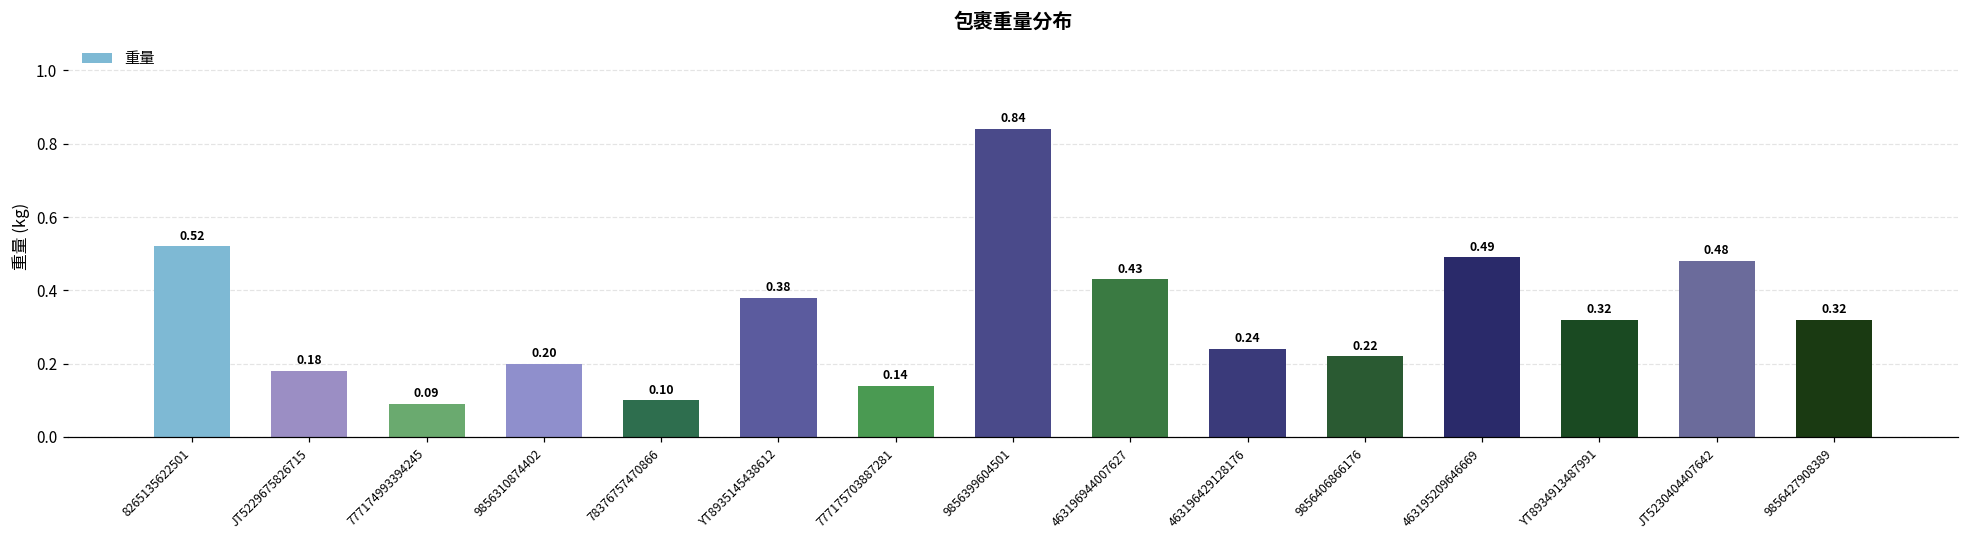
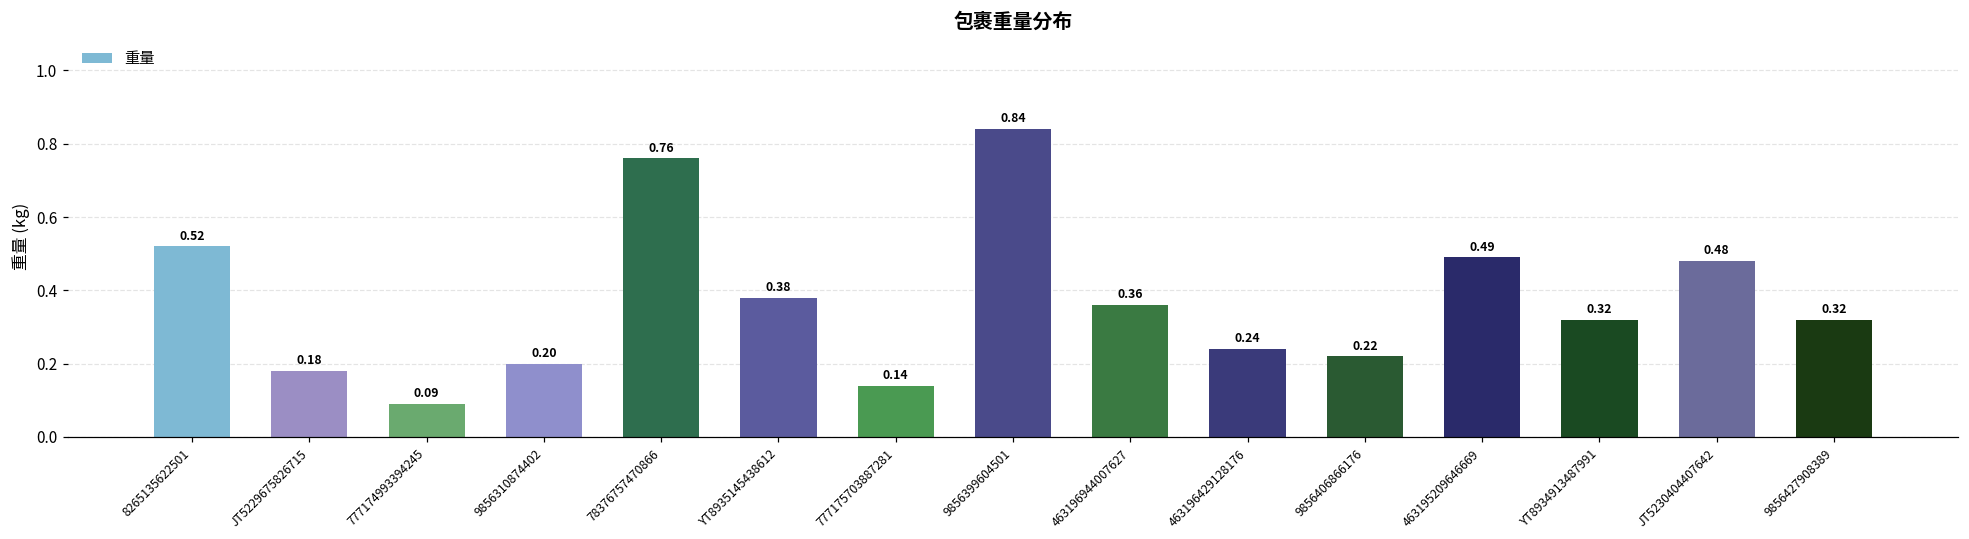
78376757470866: 0.10 -> 0.76
463196944007627: 0.43 -> 0.36
